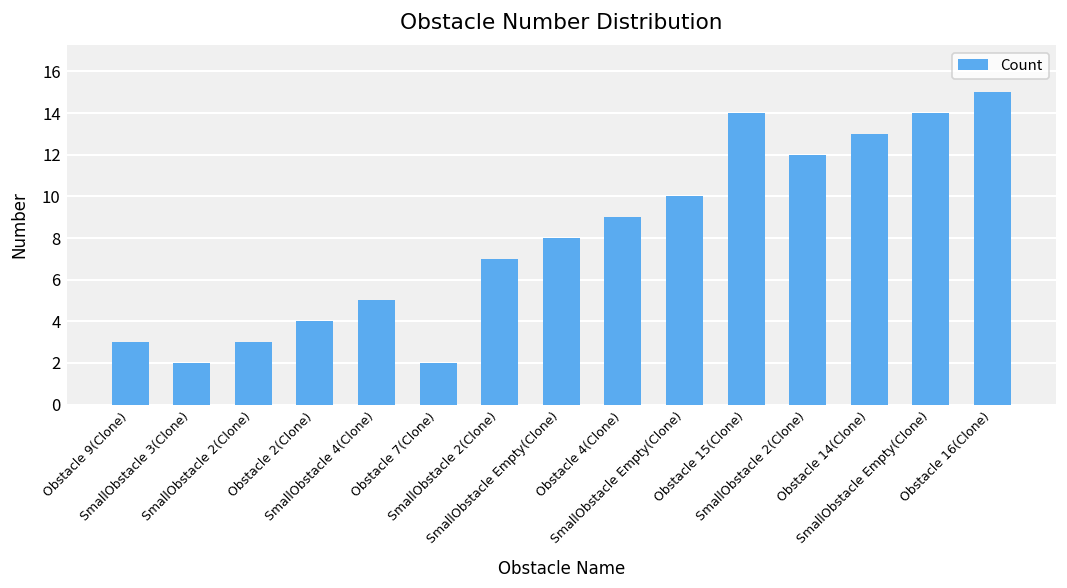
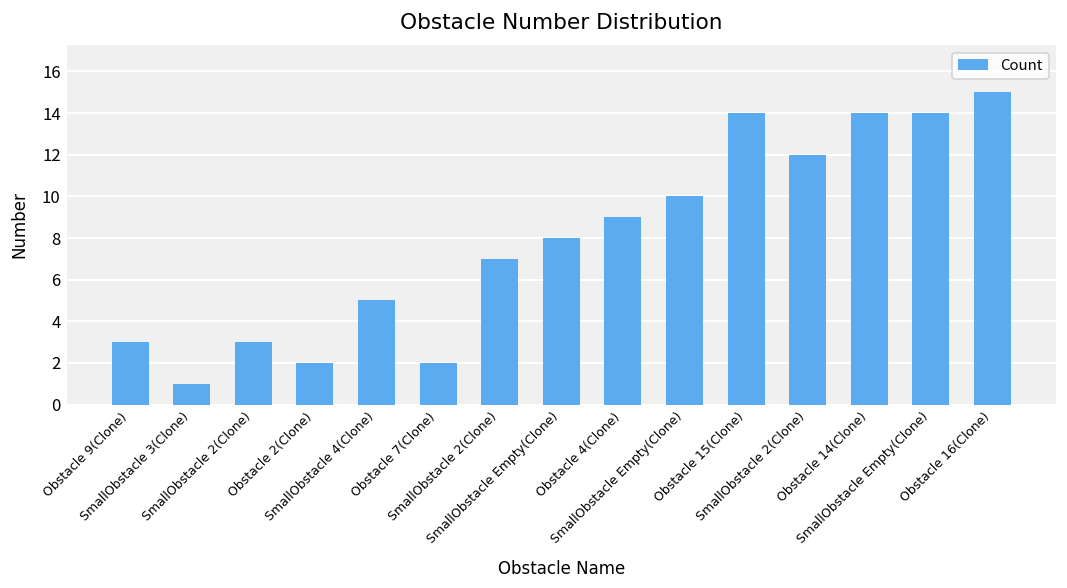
SmallObstacle 3(Clone): 2 -> 1
Obstacle 2(Clone): 4 -> 2
Obstacle 14(Clone): 13 -> 14
